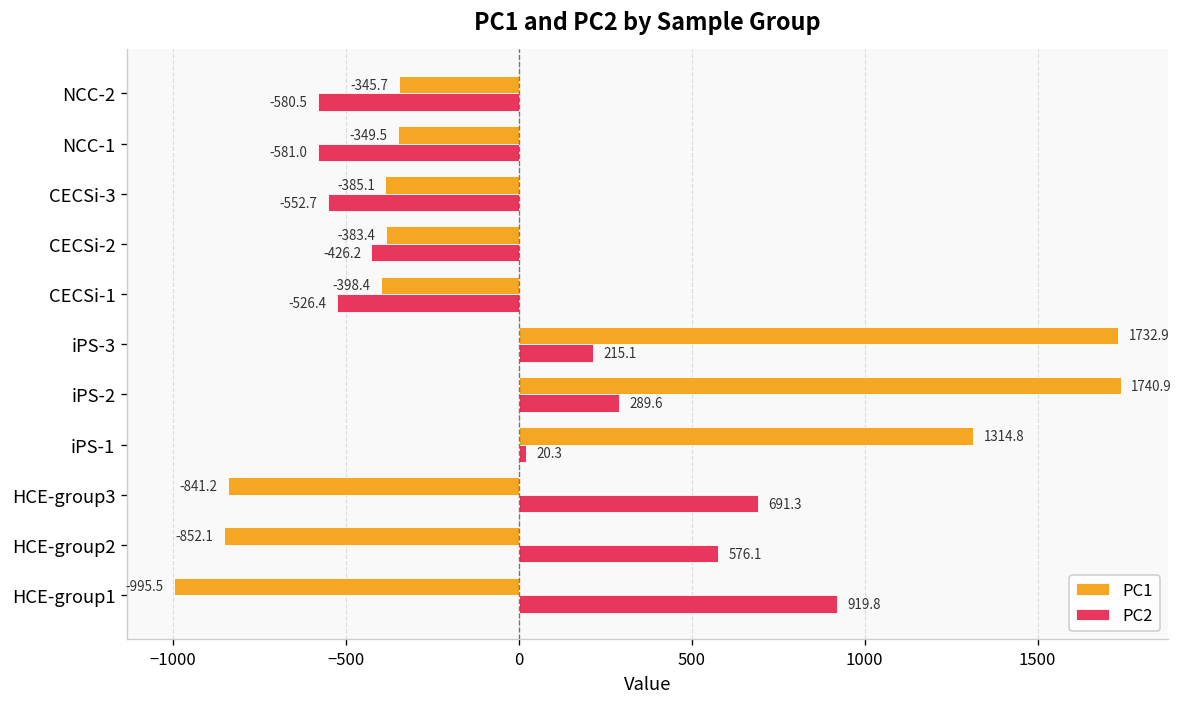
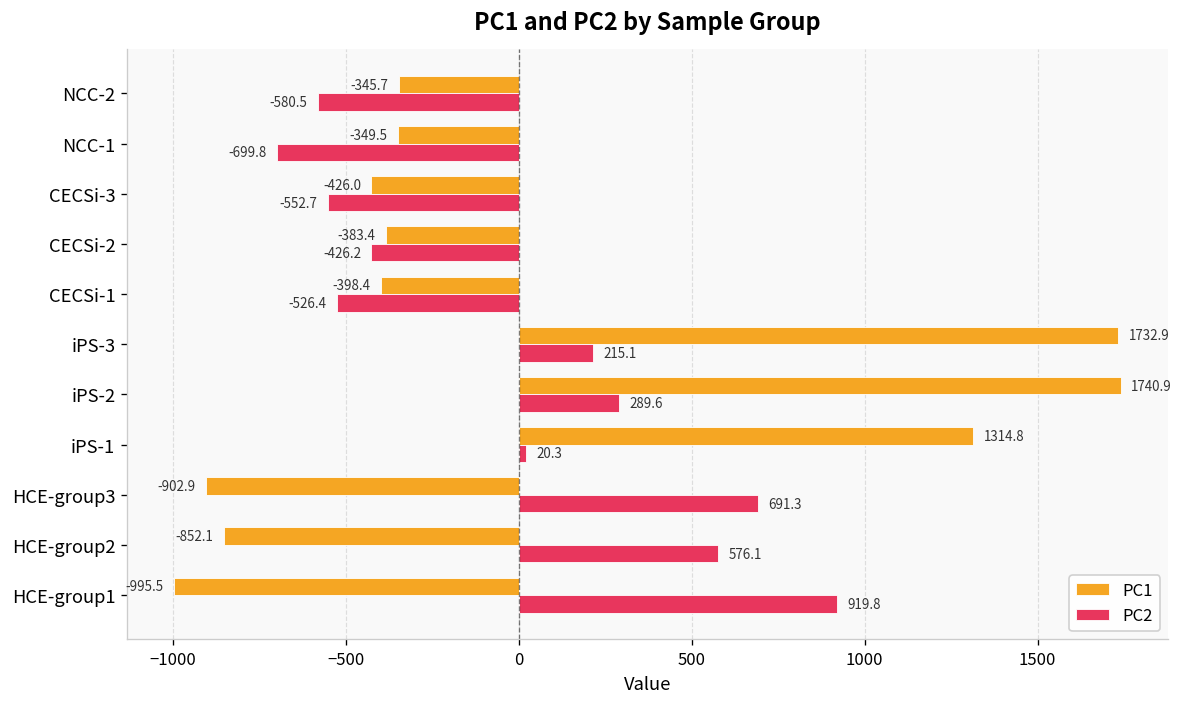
PC2, NCC-1: -581.0 -> -699.8
PC1, CECSi-3: -385.1 -> -426.0
PC1, HCE-group3: -841.2 -> -902.9
